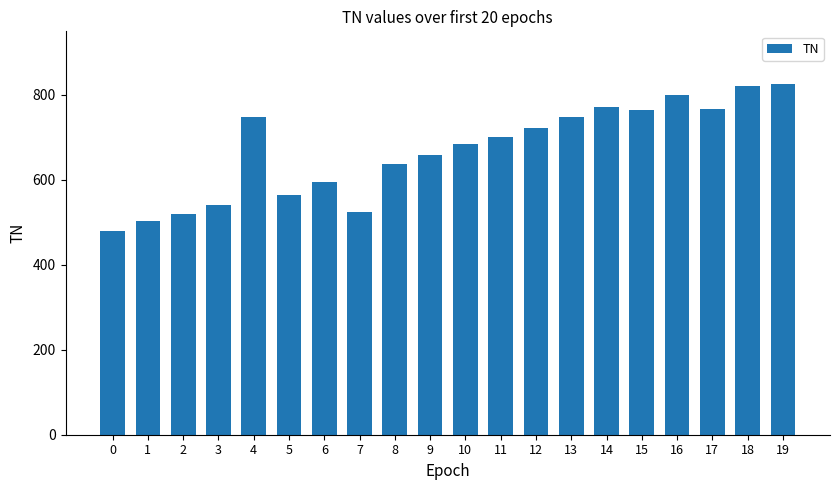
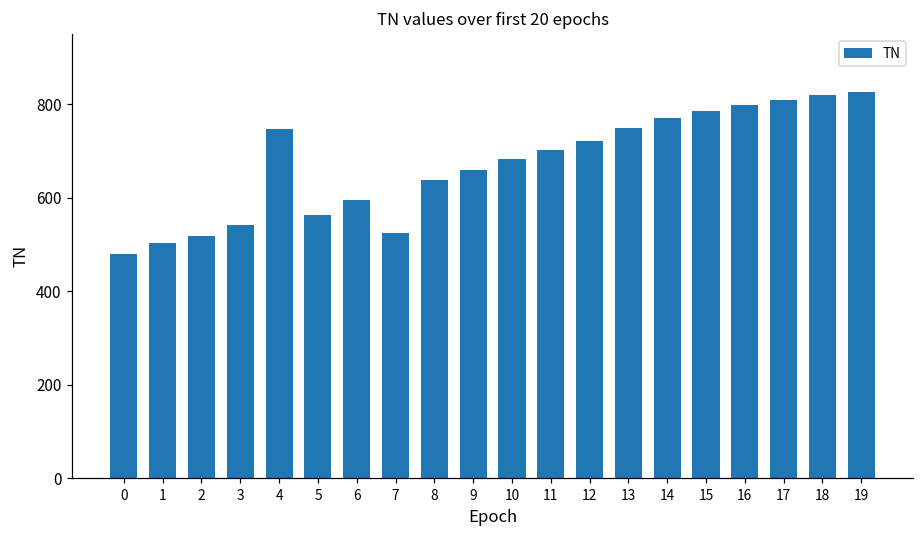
15: 760 -> 790
17: 770 -> 810
